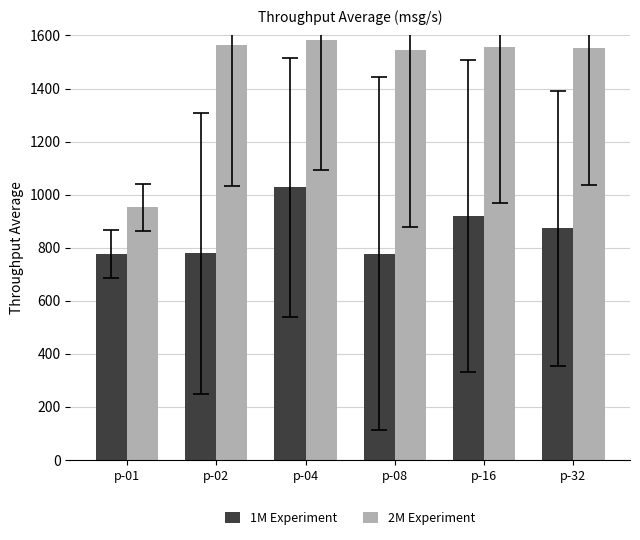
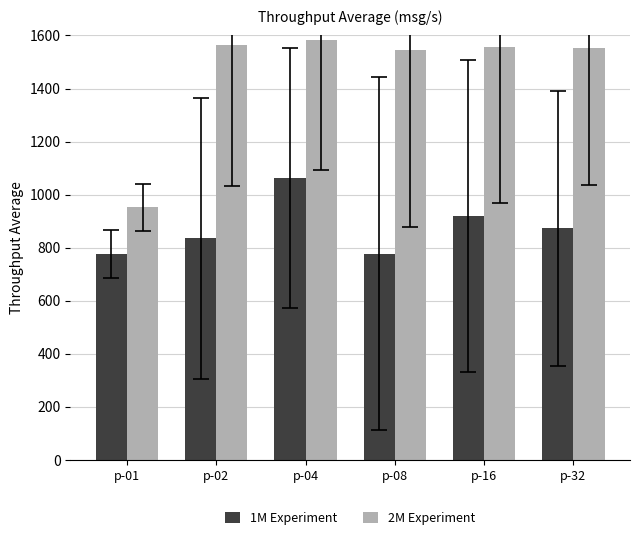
1M Experiment, p-02: 780 -> 840
1M Experiment, p-04: 1030 -> 1060
